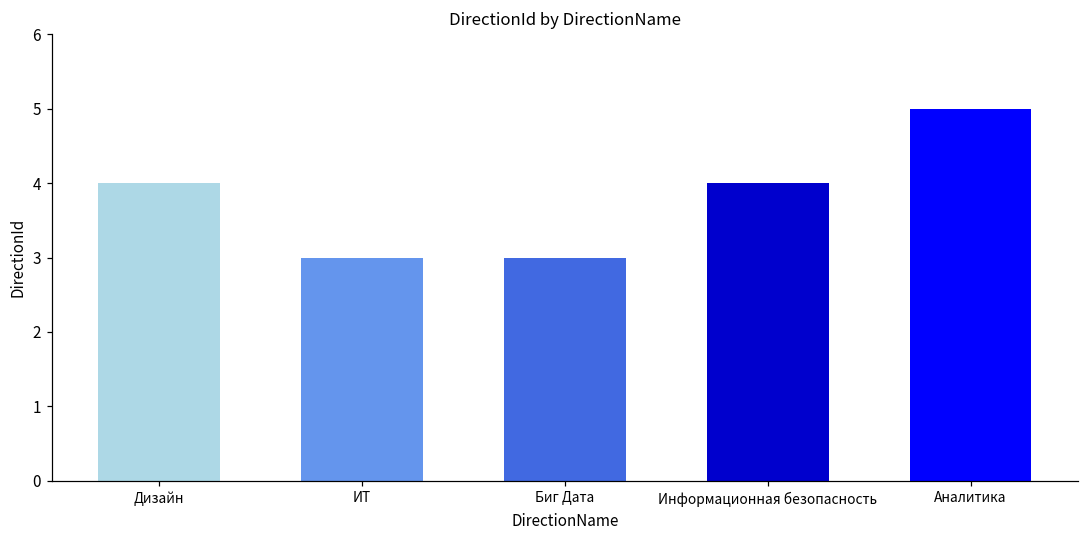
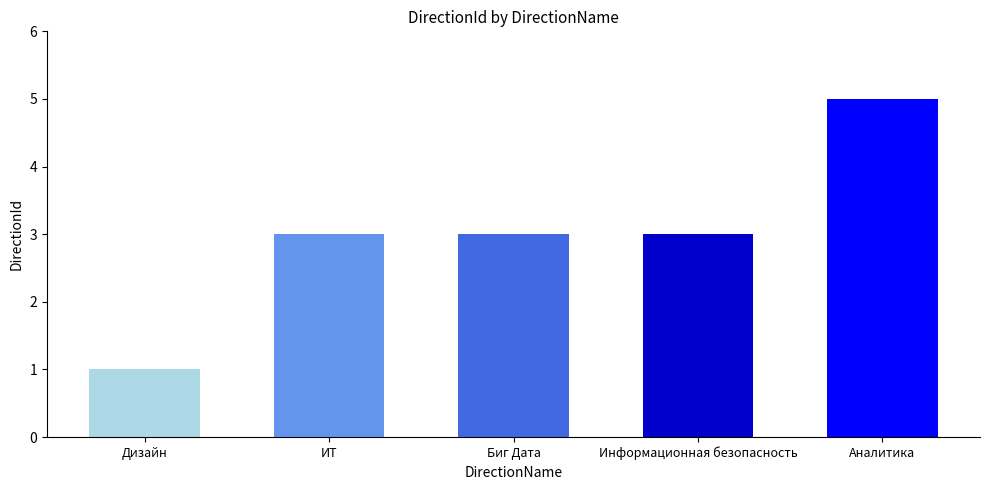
Дизайн: 4 -> 1
Информационная безопасность: 4 -> 3
